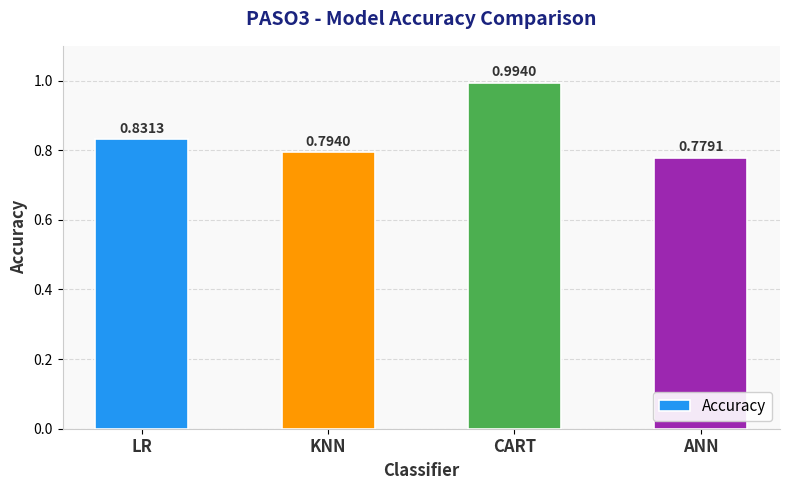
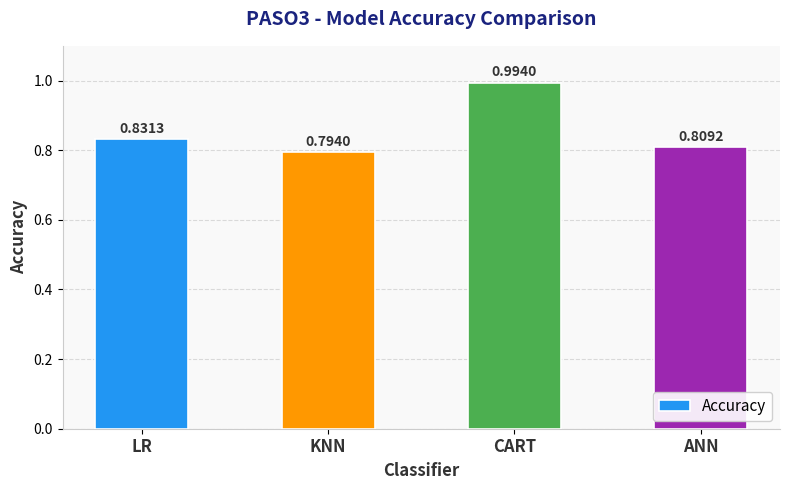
ANN: 0.7791 -> 0.8092
